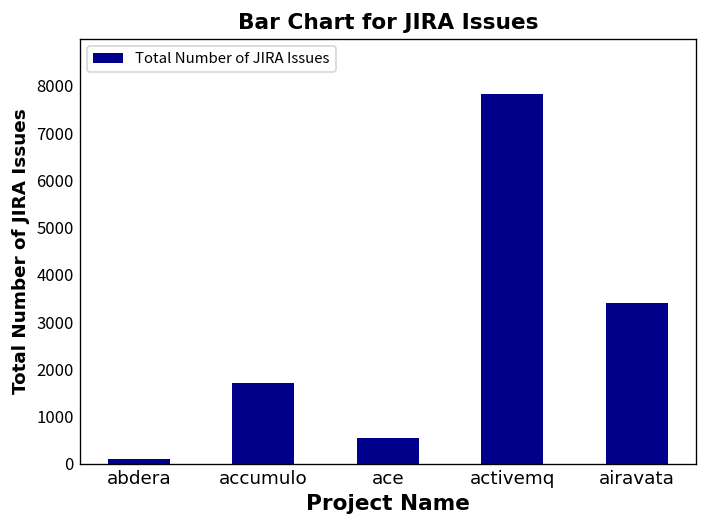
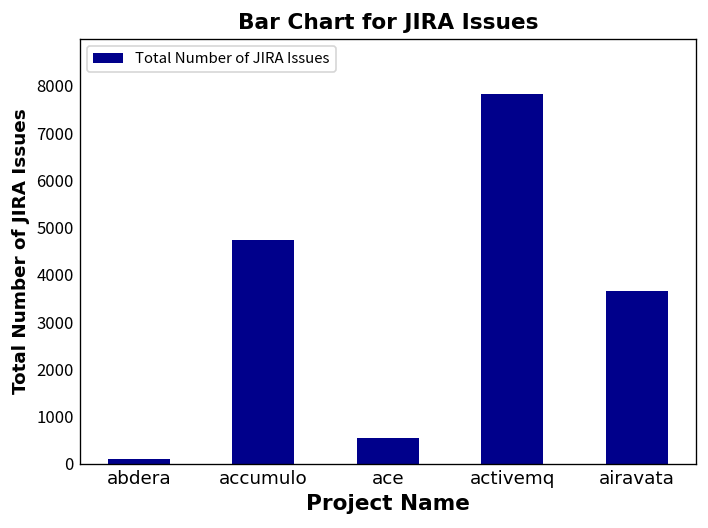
accumulo: 1700 -> 4700
airavata: 3400 -> 3700
